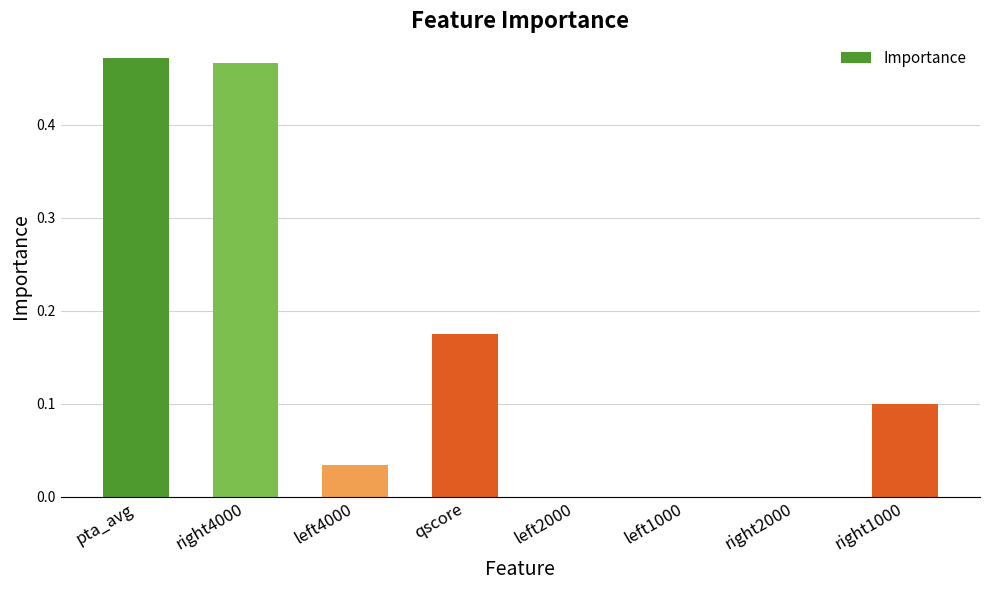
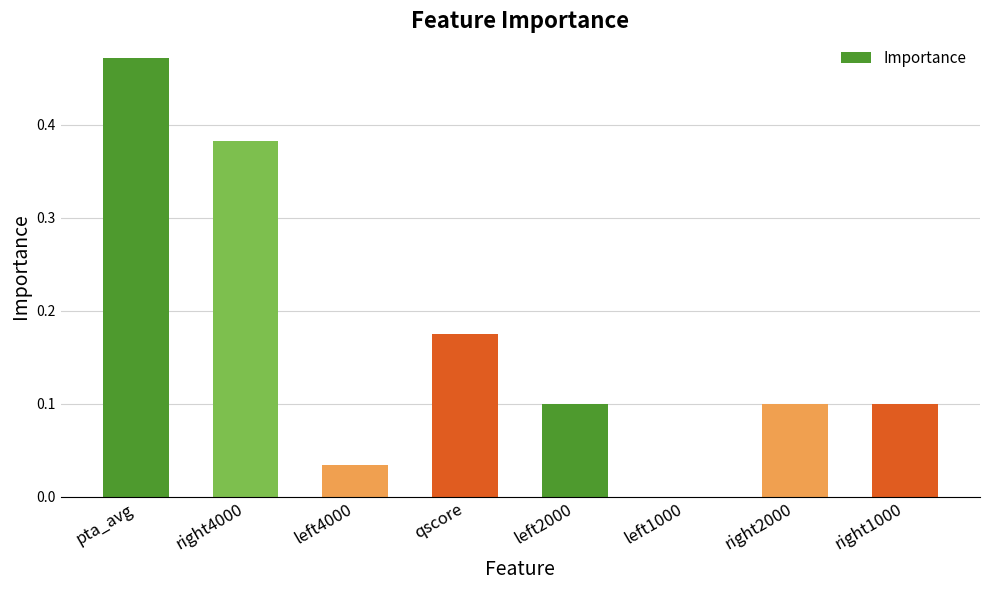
right4000: 0.47 -> 0.38
left2000: 0.0 -> 0.1
right2000: 0.0 -> 0.1
